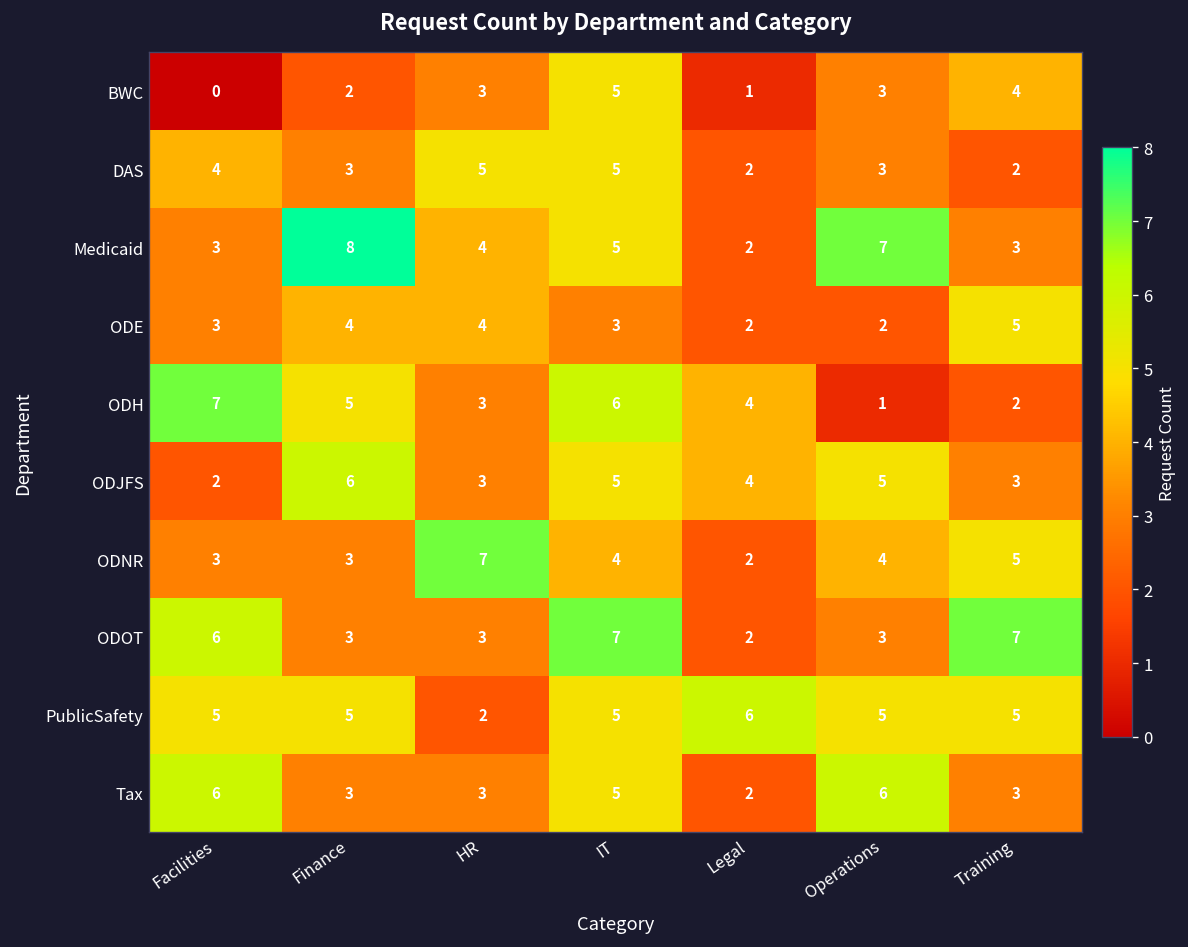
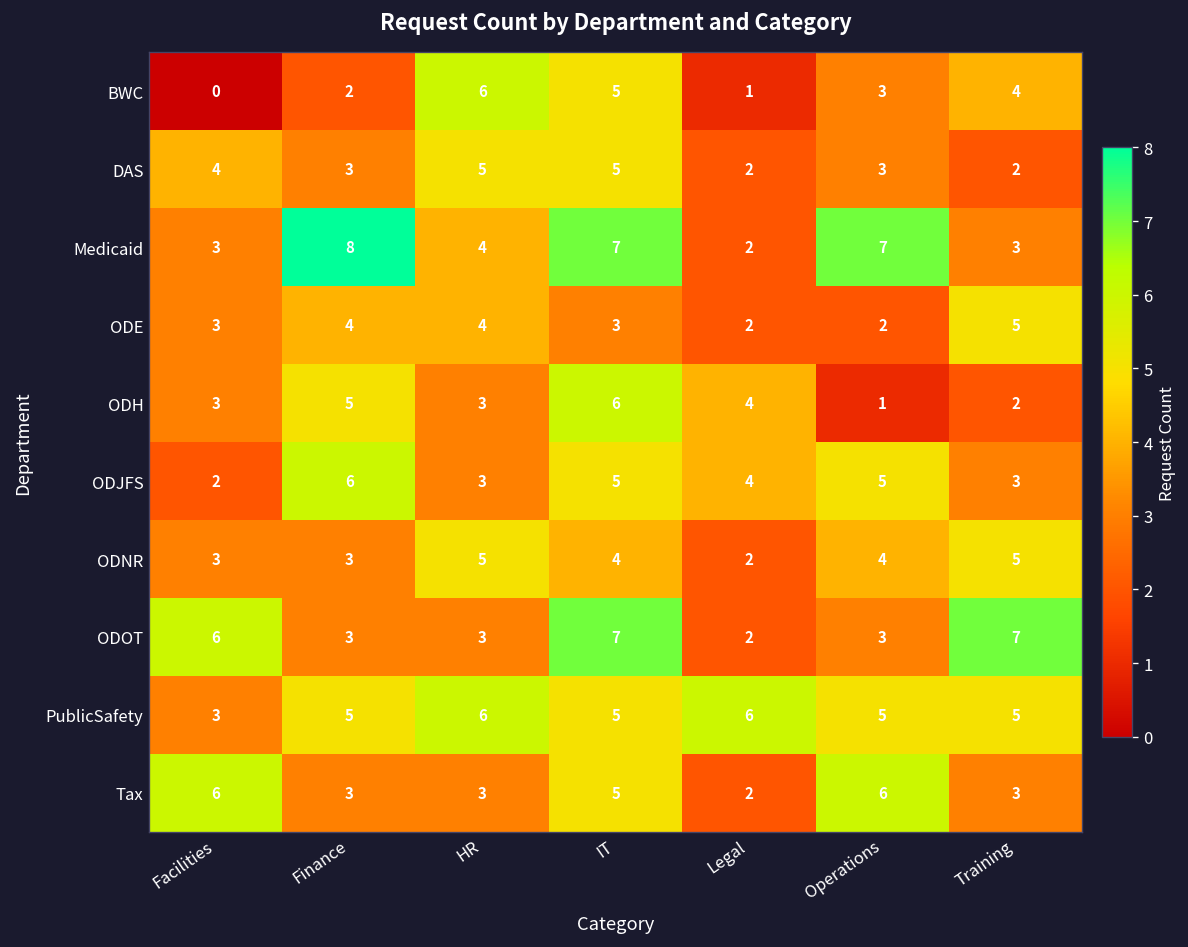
BWC, HR: 3 -> 6
Medicaid, IT: 5 -> 7
ODH, Facilities: 7 -> 3
ODNR, HR: 7 -> 5
PublicSafety, Facilities: 5 -> 3
PublicSafety, HR: 2 -> 6
